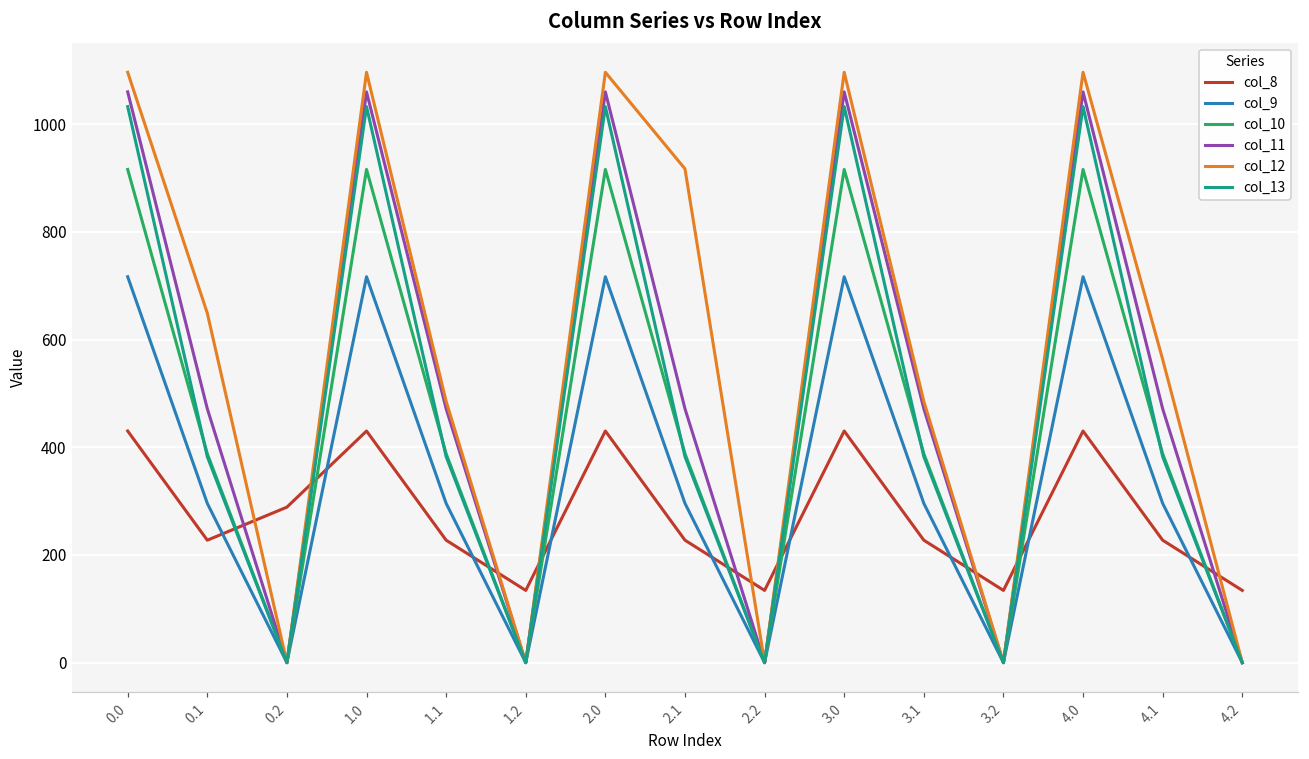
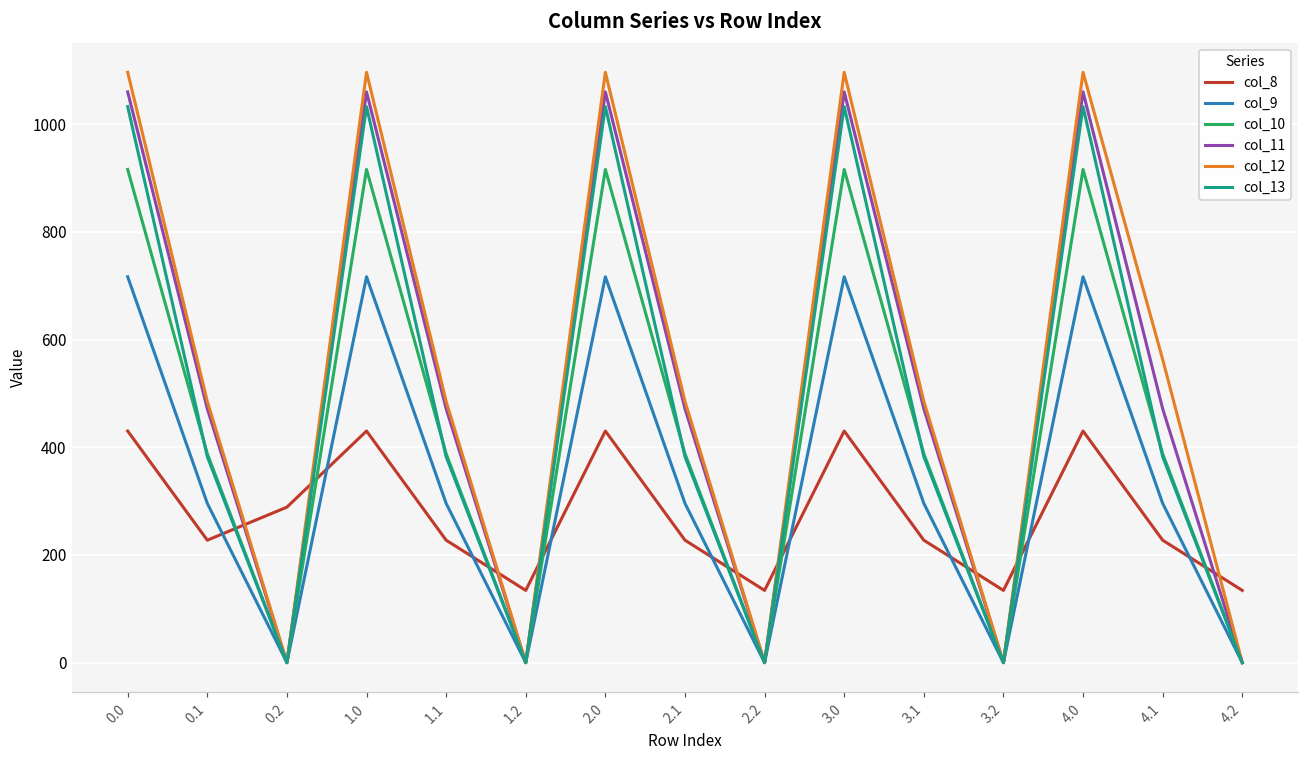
col_12, 0.1: 650 -> 490
col_12, 2.1: 920 -> 490
